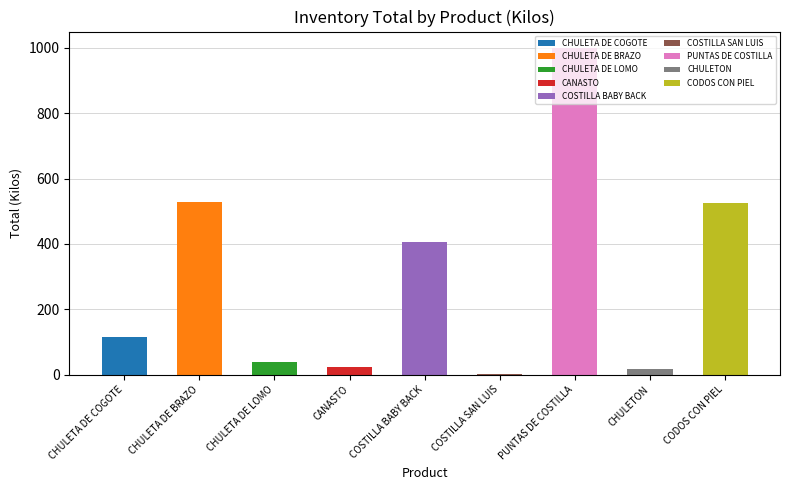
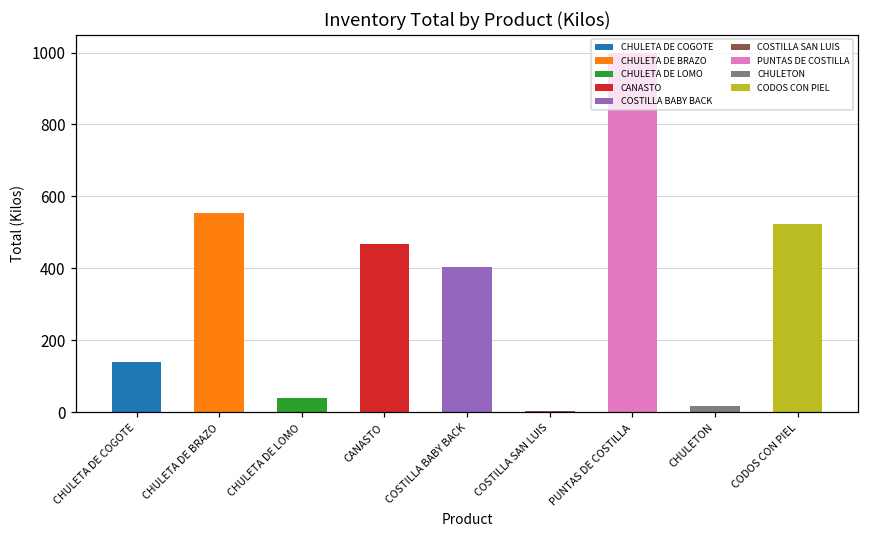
CHULETA DE COGOTE: 110 -> 140
CHULETA DE BRAZO: 530 -> 550
CANASTO: 20 -> 470
